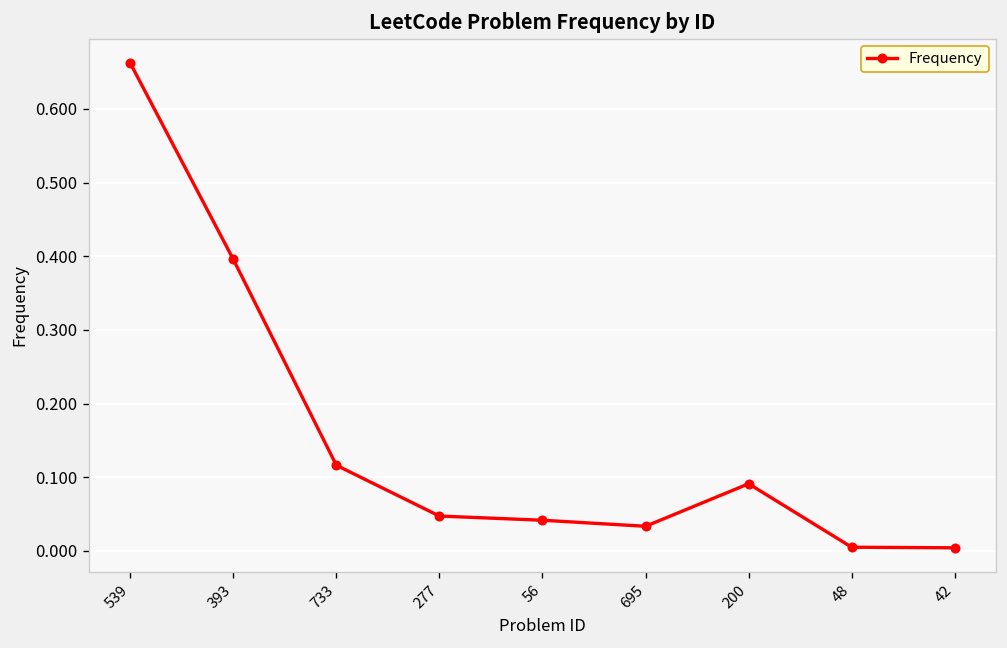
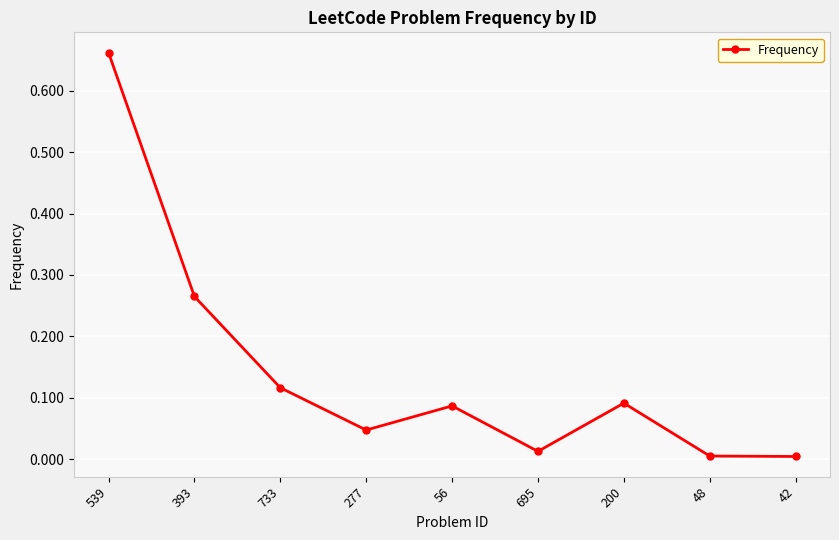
393: 0.40 -> 0.26
56: 0.04 -> 0.09
695: 0.03 -> 0.01
